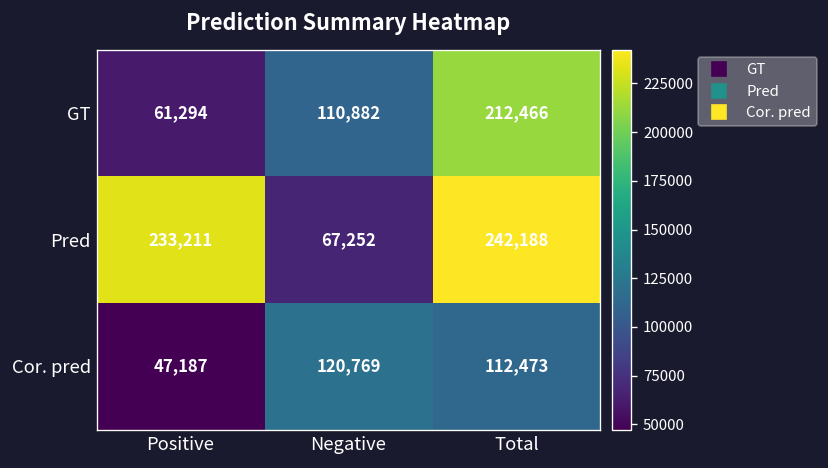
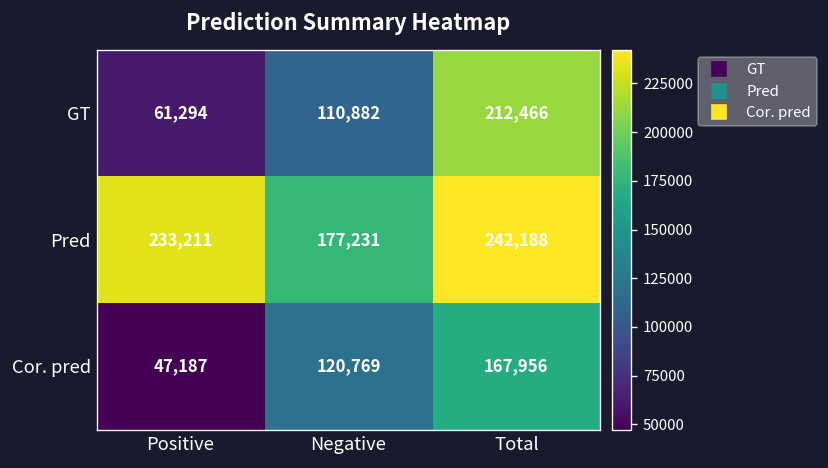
Pred, Negative: 67,252 -> 177,231
Cor. pred, Total: 112,473 -> 167,956
